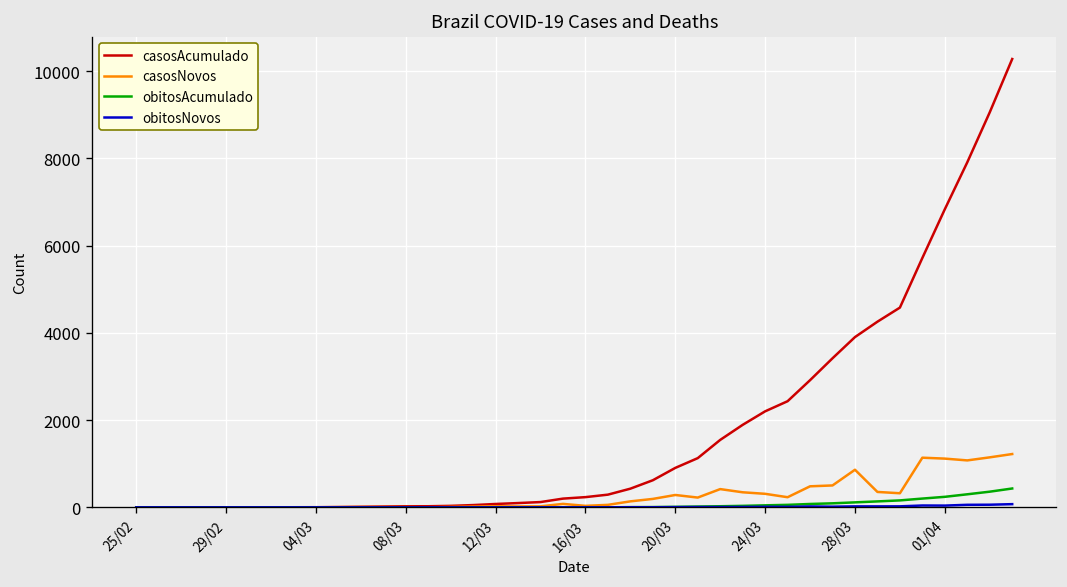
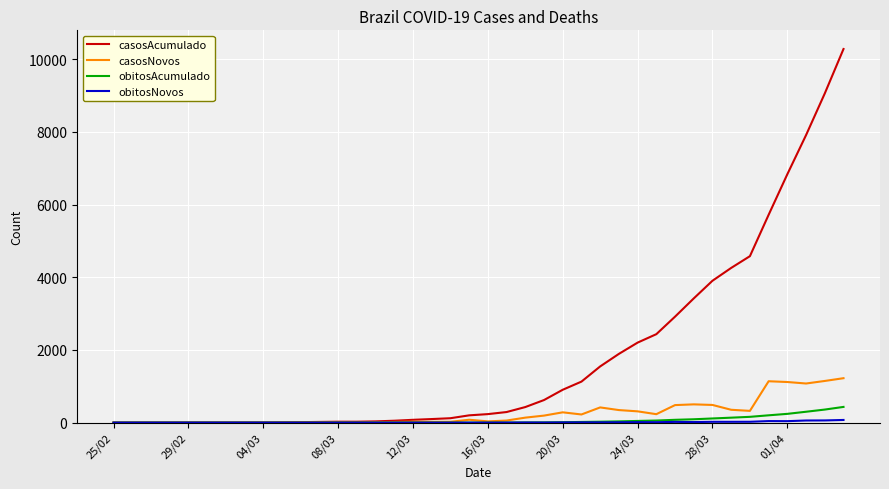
casosNovos, 28/03: 900 -> 500
